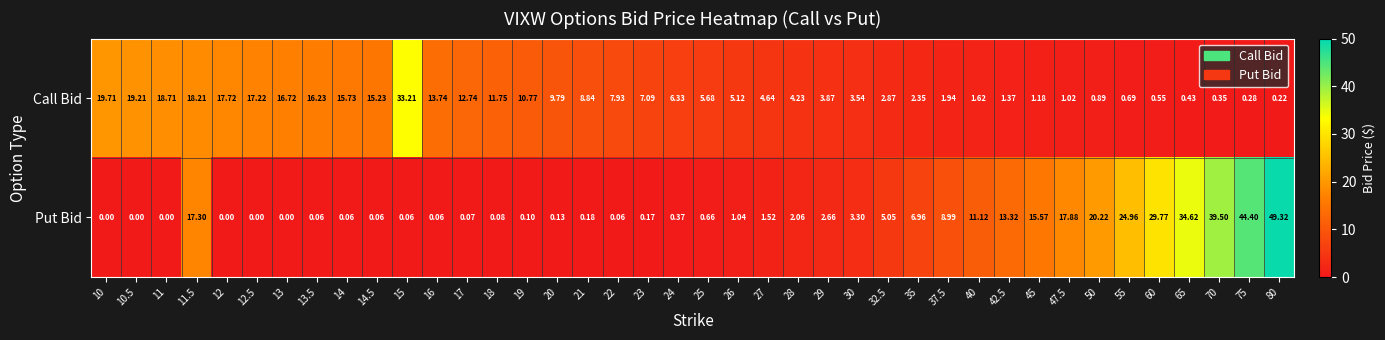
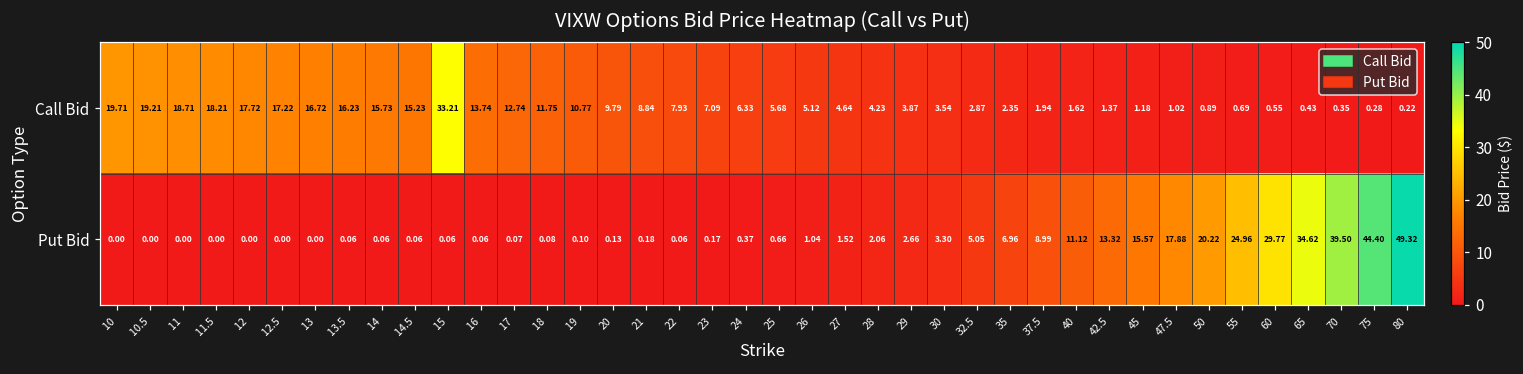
Put Bid, 11.5: 17.30 -> 0.00
